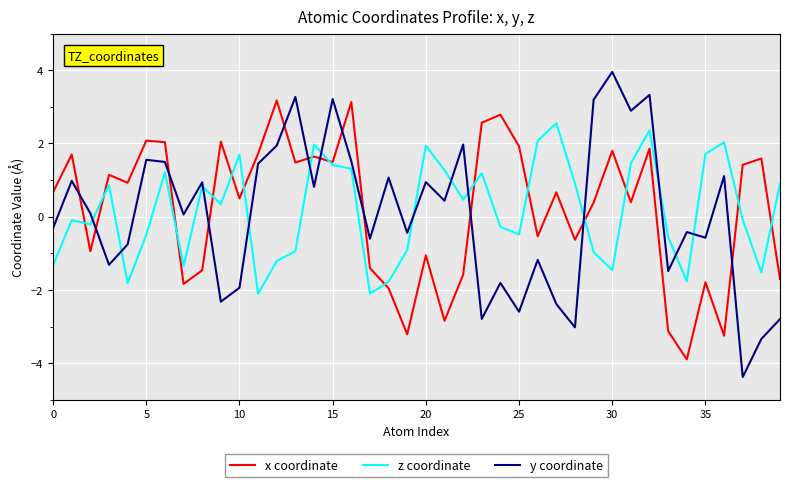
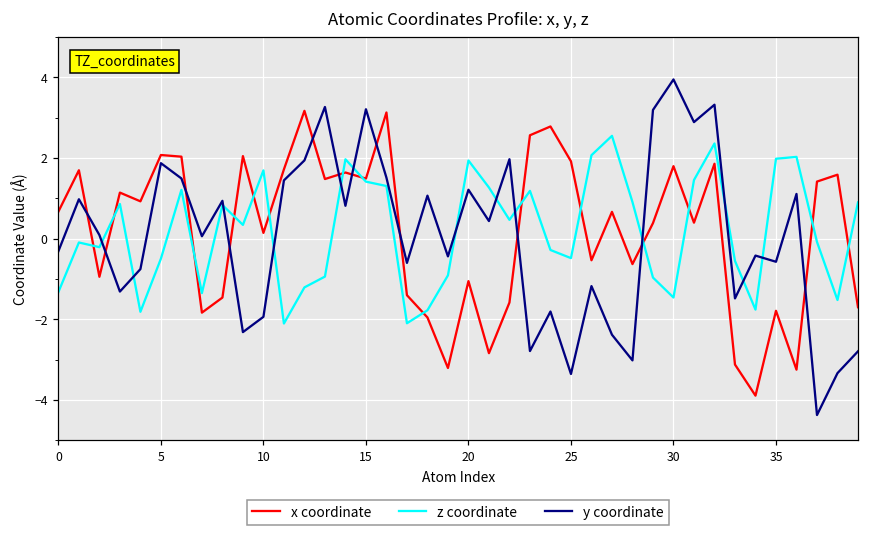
y coordinate, 5: 1.6 -> 1.9
x coordinate, 10: 0.5 -> 0.1
y coordinate, 20: 0.9 -> 1.2
y coordinate, 25: -2.6 -> -3.4
z coordinate, 35: 1.7 -> 2.0
